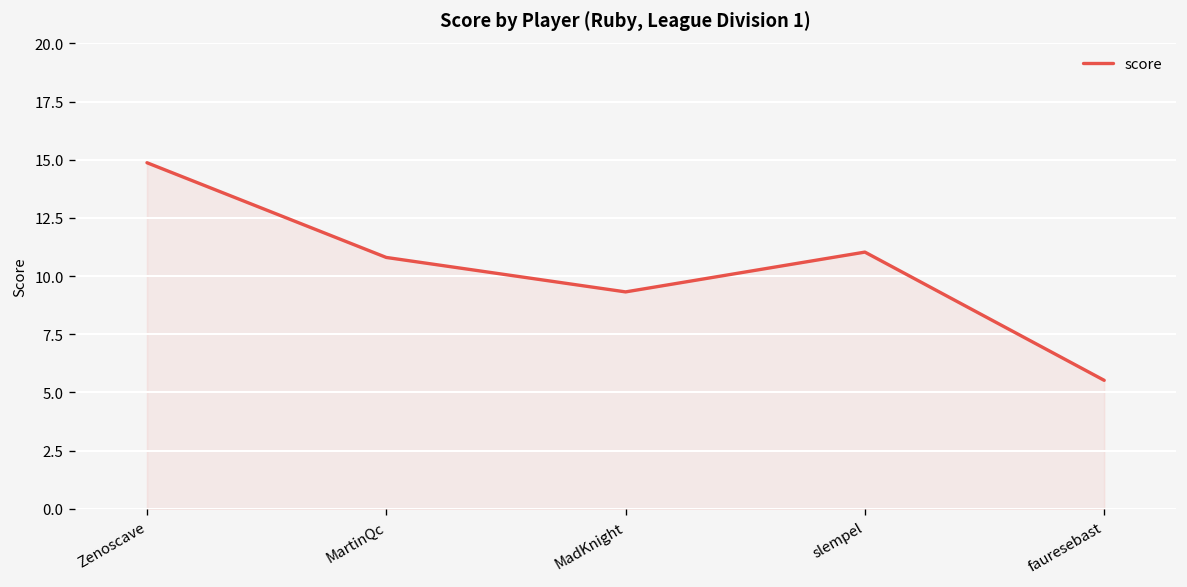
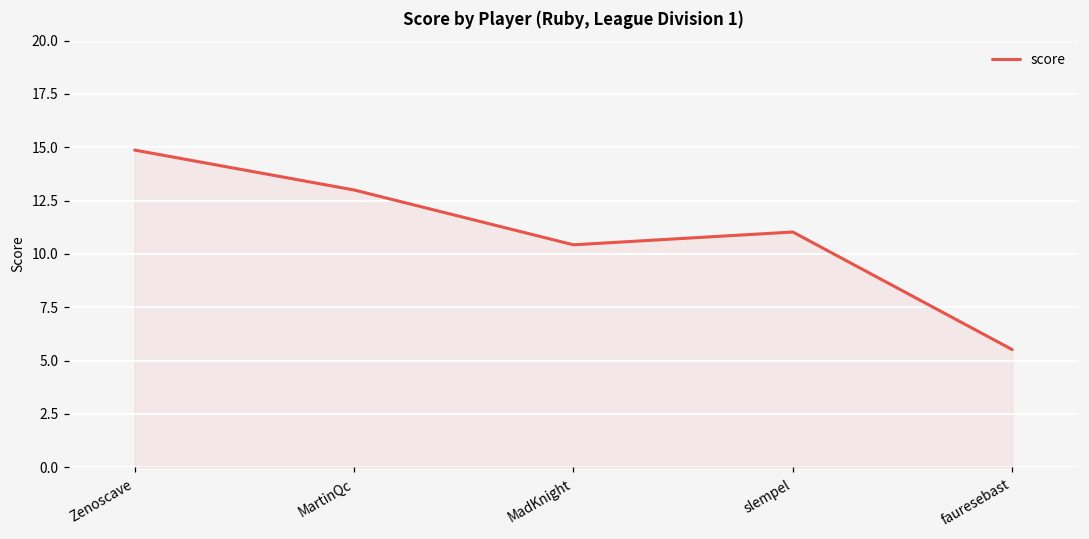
MartinQc: 10.8 -> 13.0
MadKnight: 9.3 -> 10.4
